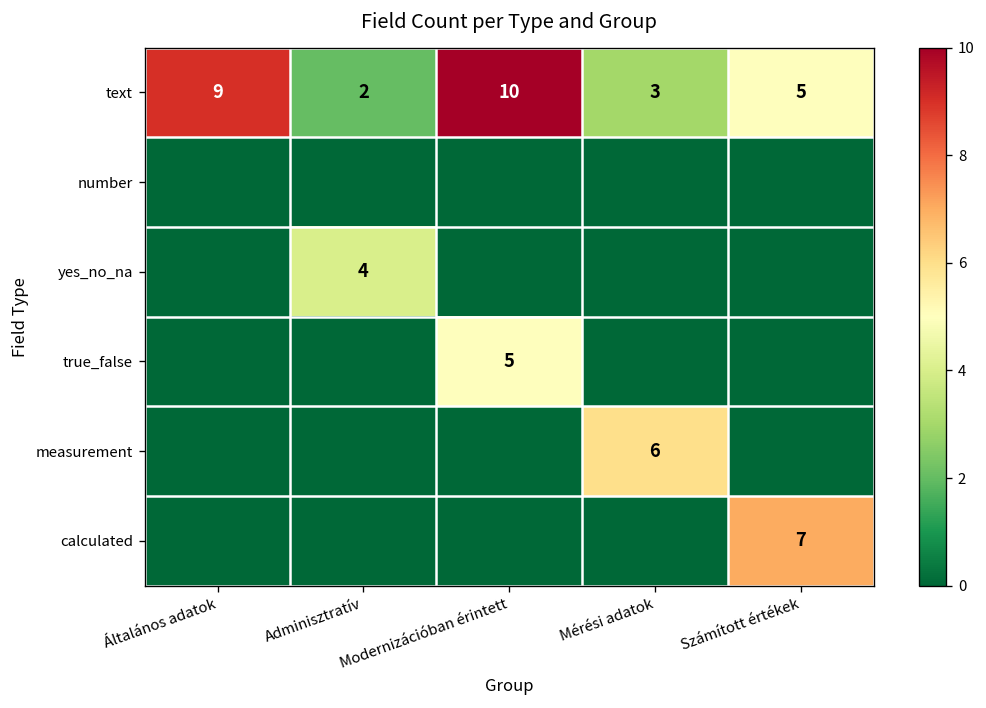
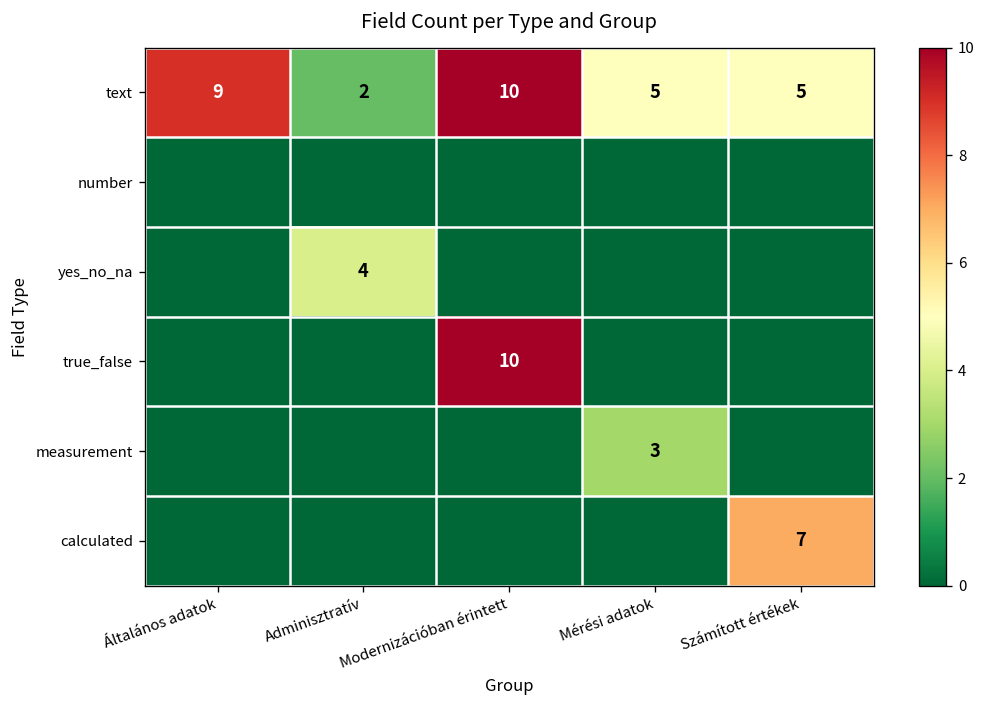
text, Mérési adatok: 3 -> 5
true_false, Modernizációban érintett: 5 -> 10
measurement, Mérési adatok: 6 -> 3
